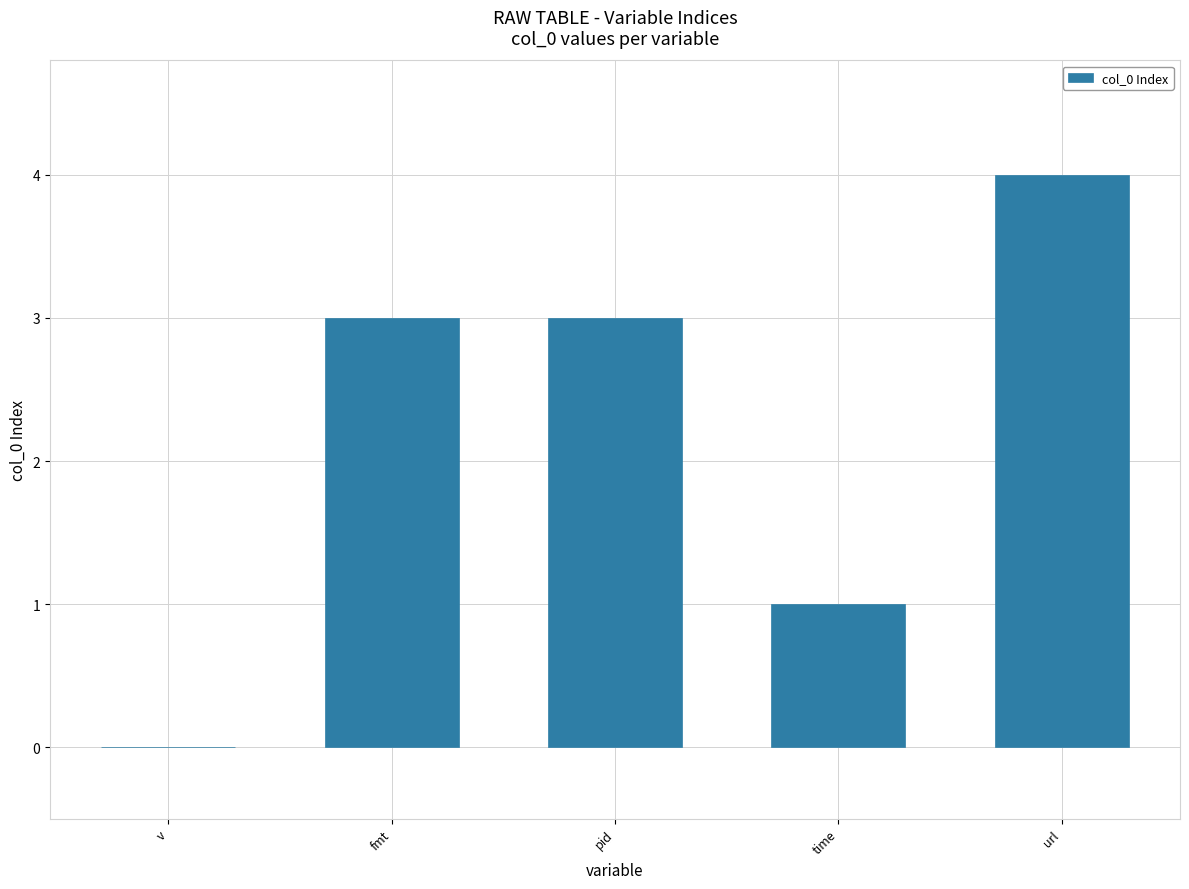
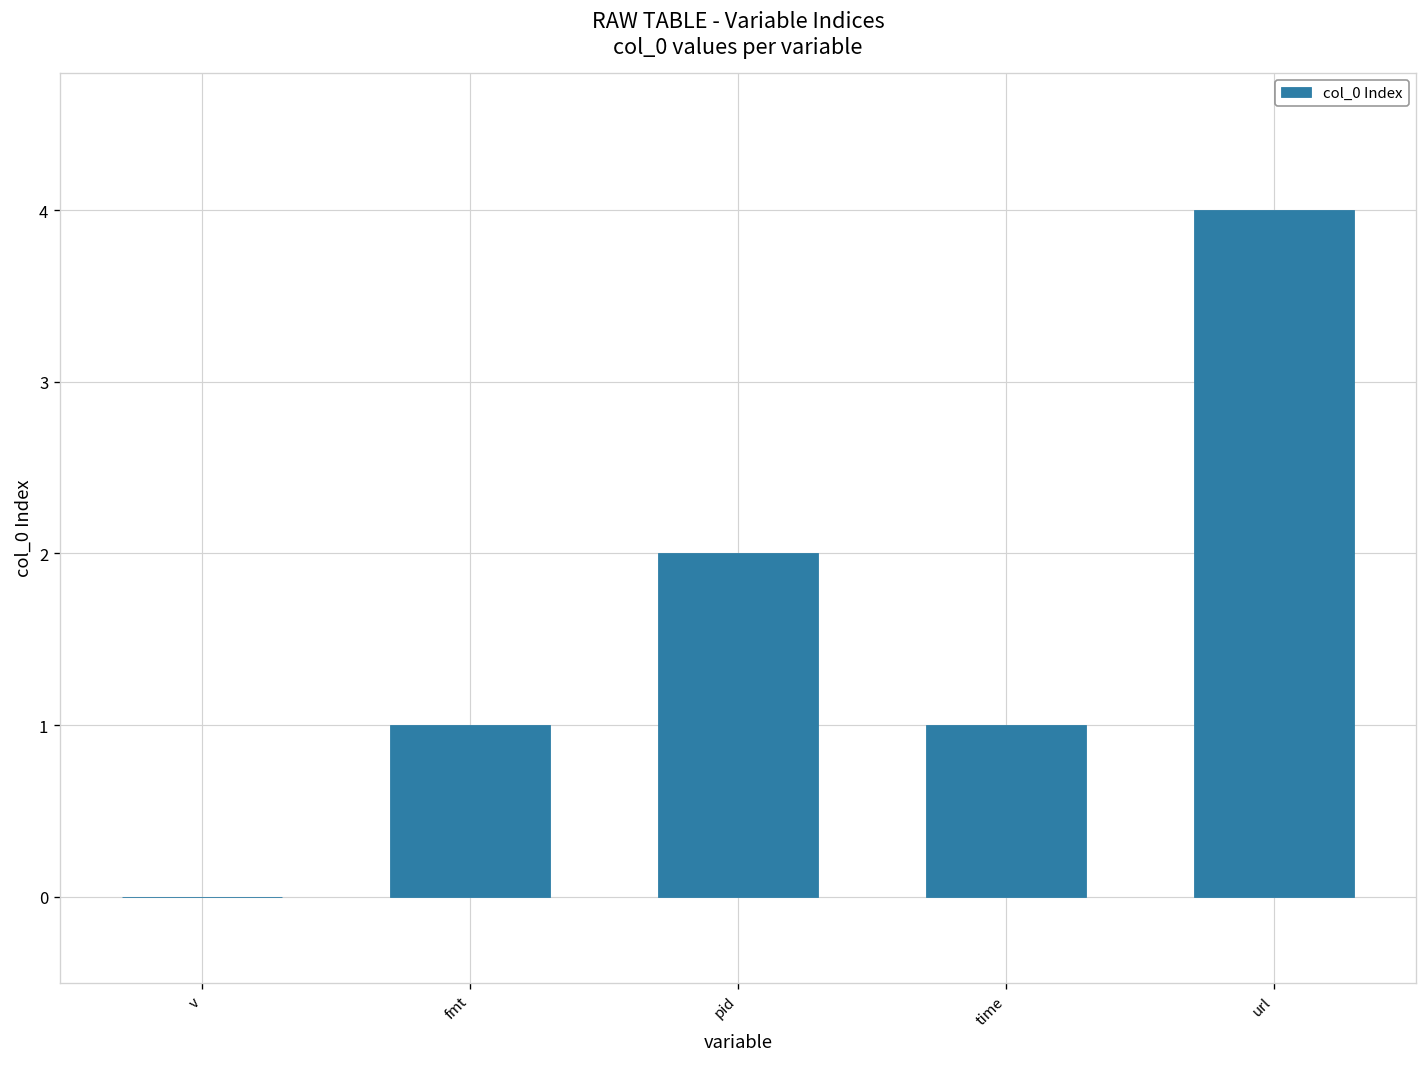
fmt: 3 -> 1
pid: 3 -> 2
